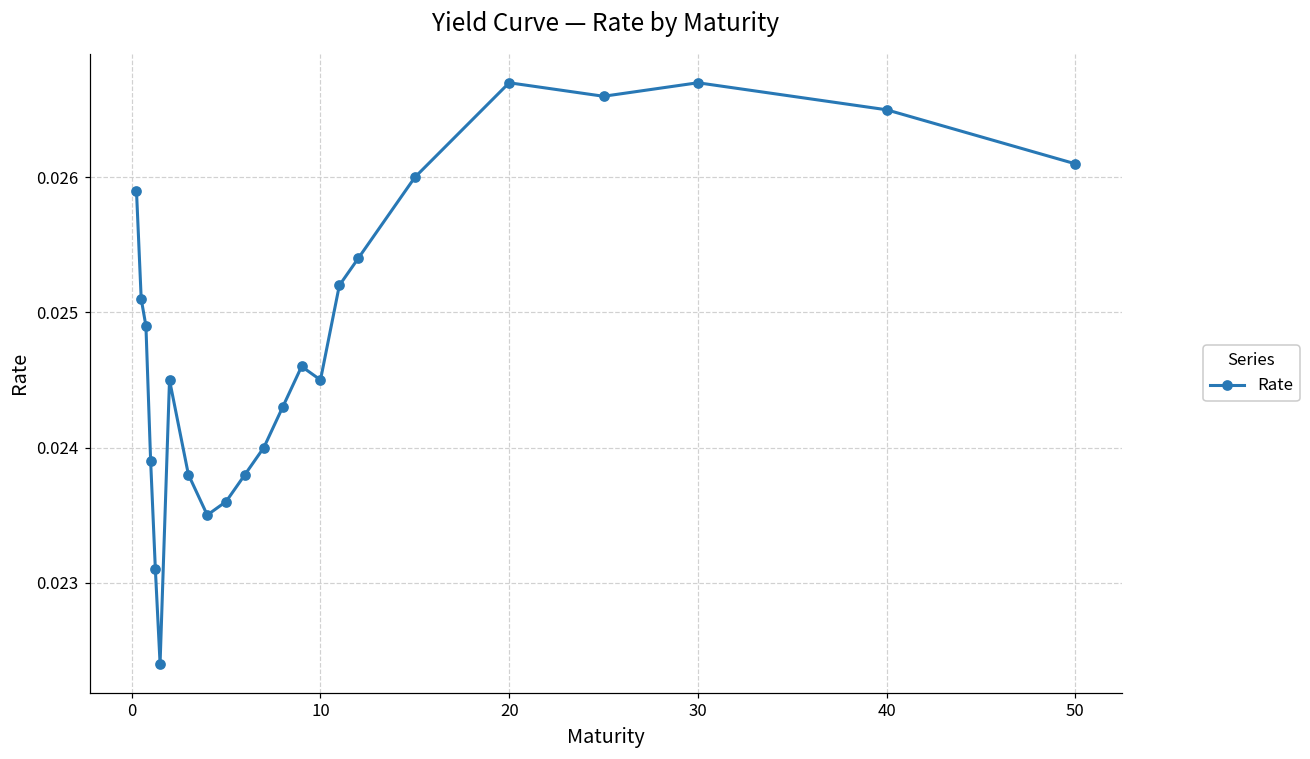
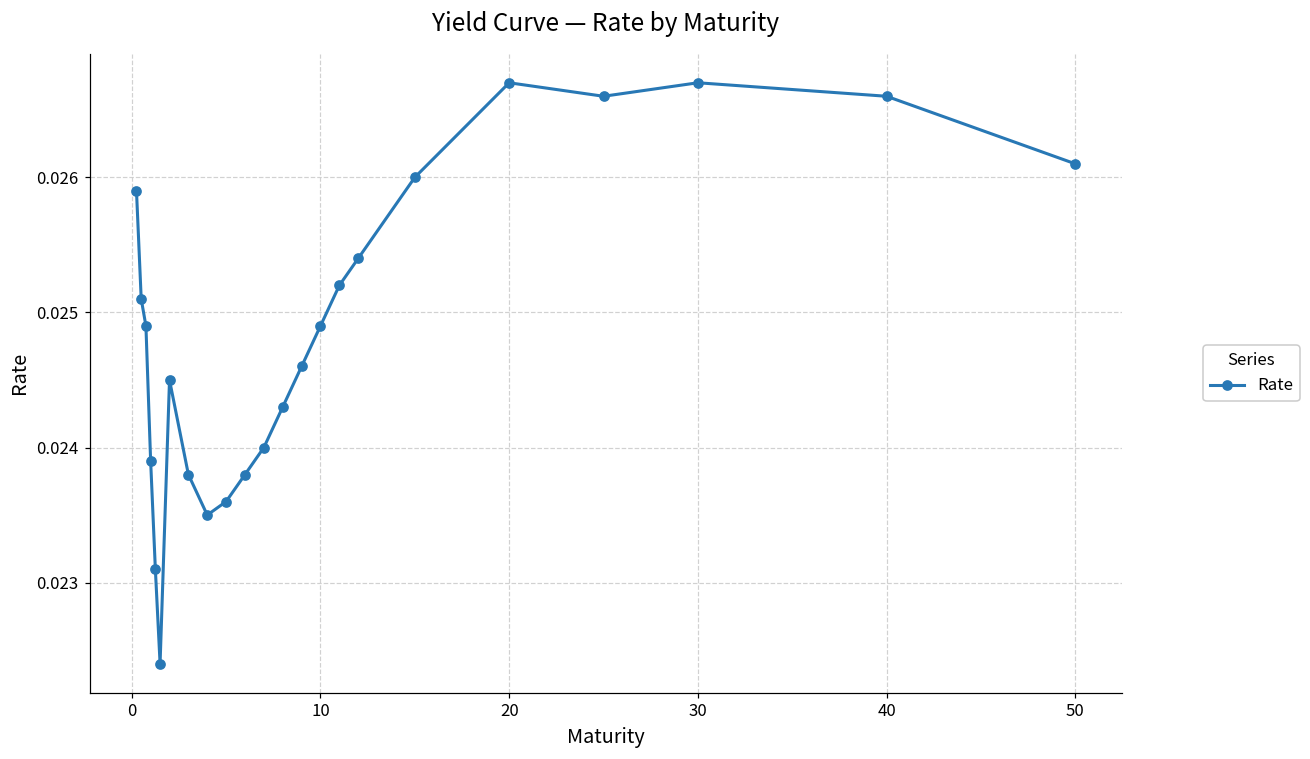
10: 0.0245 -> 0.0249
40: 0.0265 -> 0.0266
